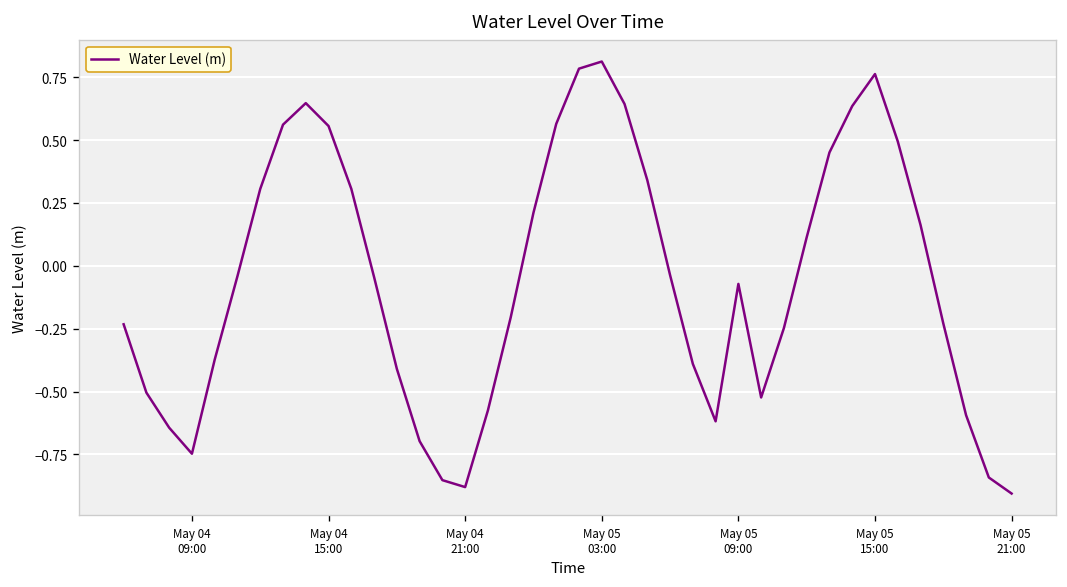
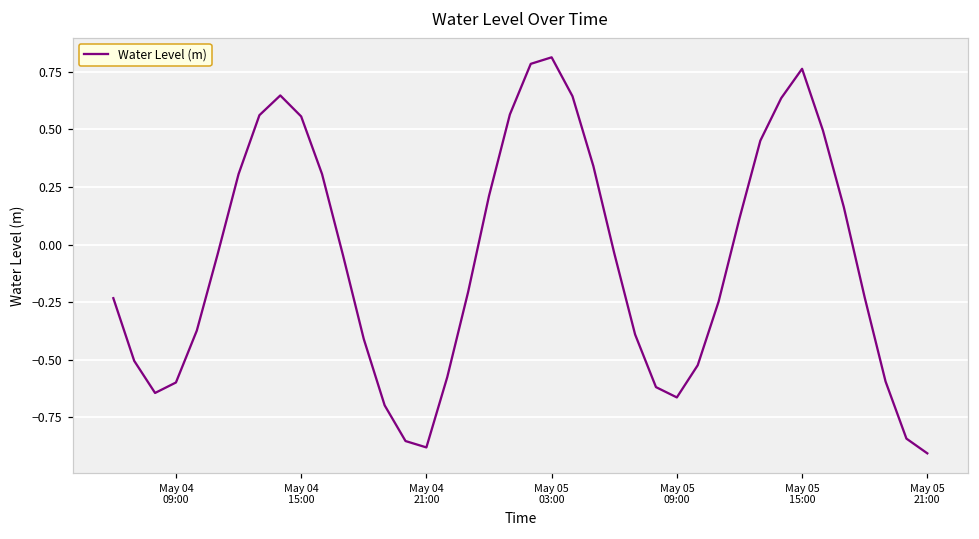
May 04 09:00: -0.75 -> -0.60
May 05 09:00: -0.07 -> -0.66
